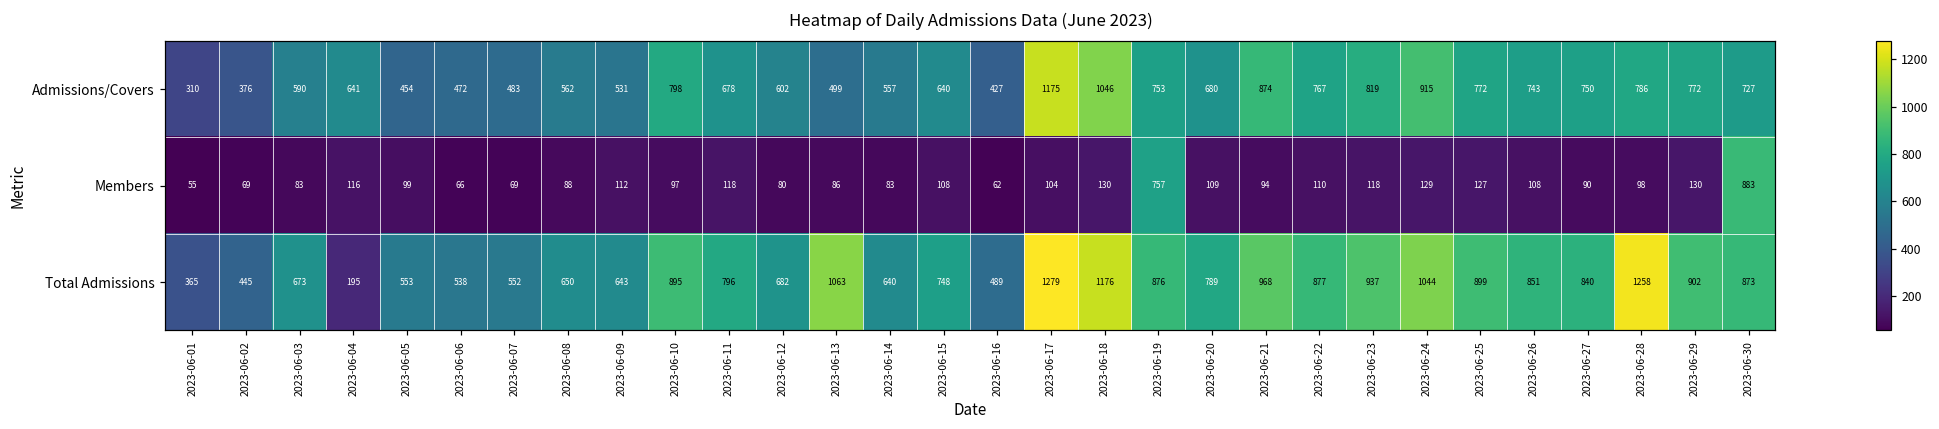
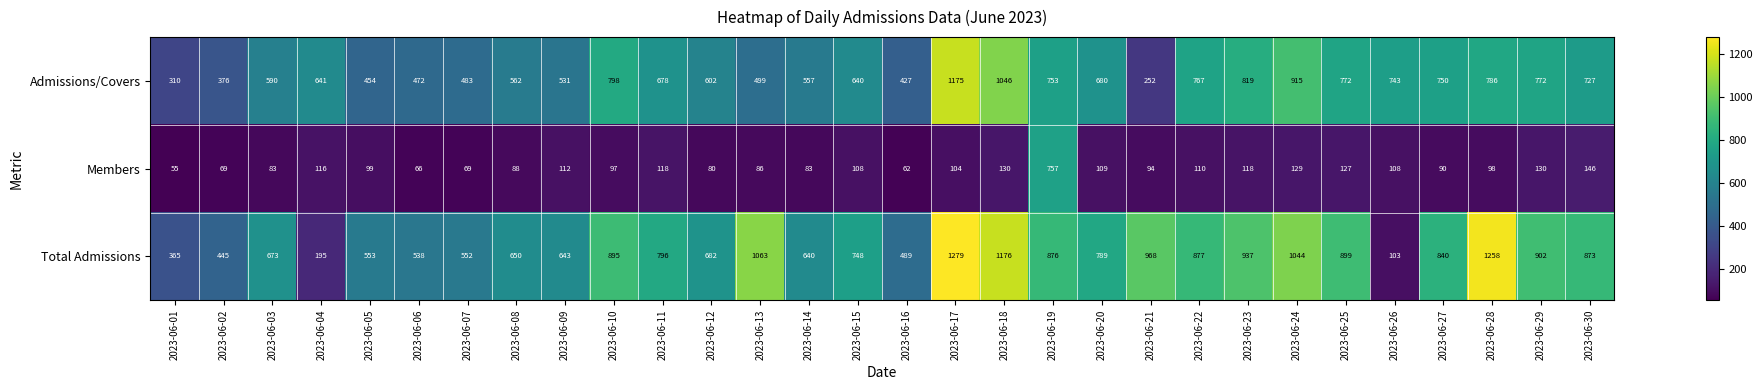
Admissions/Covers, 2023-06-21: 874 -> 252
Members, 2023-06-30: 883 -> 146
Total Admissions, 2023-06-26: 851 -> 103
